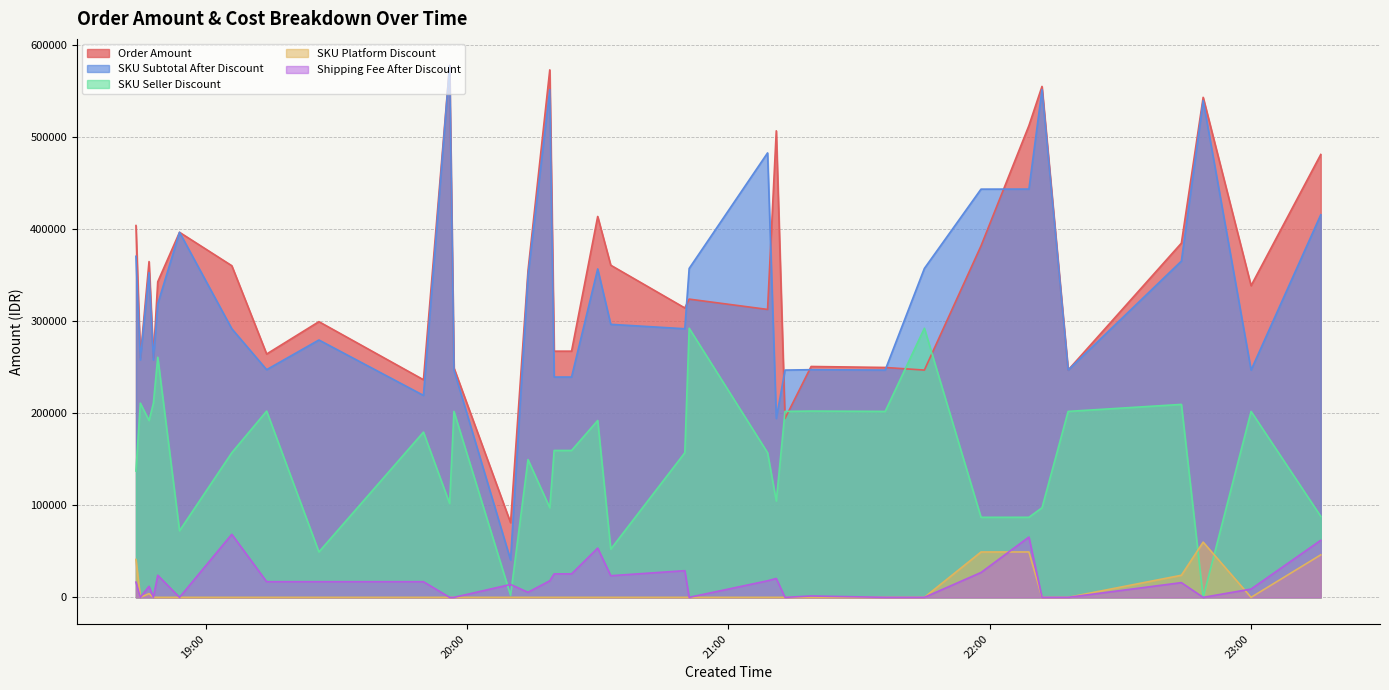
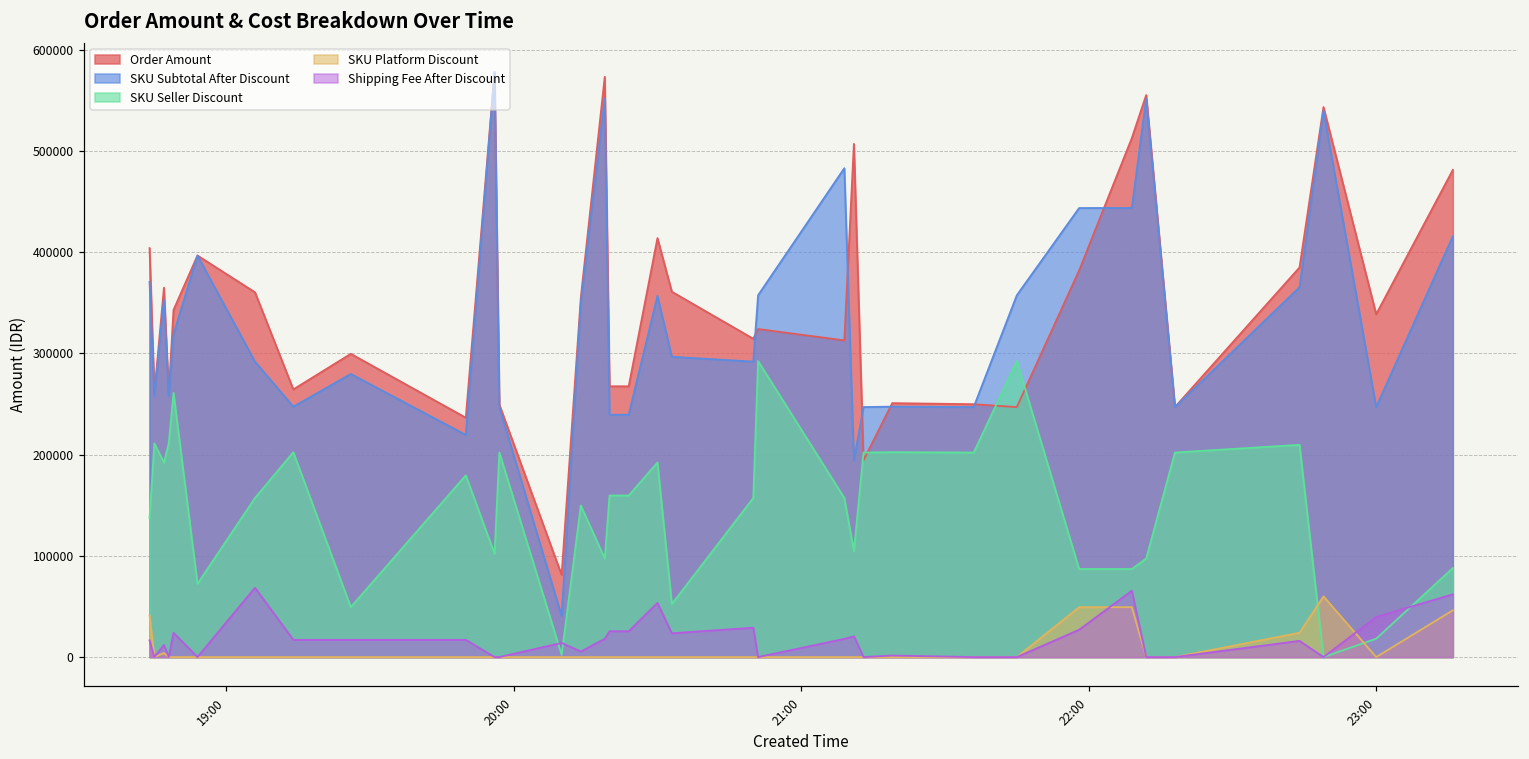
SKU Seller Discount, 23:00: 200000 -> 20000
Shipping Fee After Discount, 23:00: 10000 -> 40000
